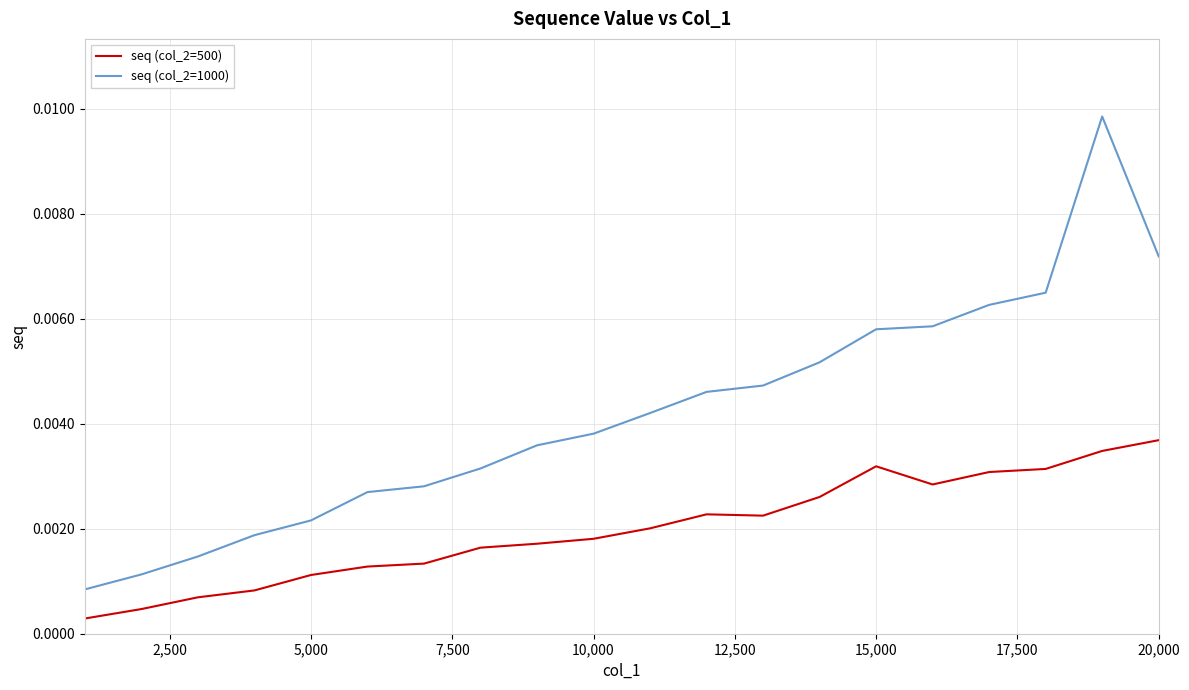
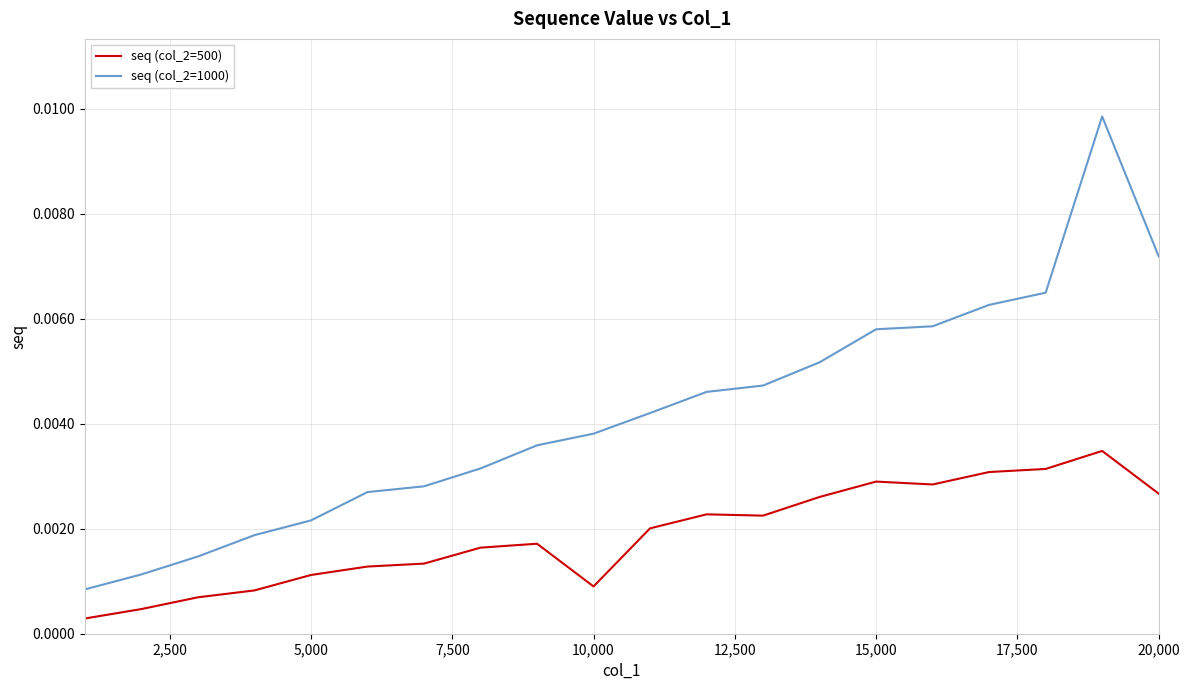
seq (col_2=500), 10,000: 0.0018 -> 0.0009
seq (col_2=500), 15,000: 0.0032 -> 0.0029
seq (col_2=500), 20,000: 0.0037 -> 0.0027
